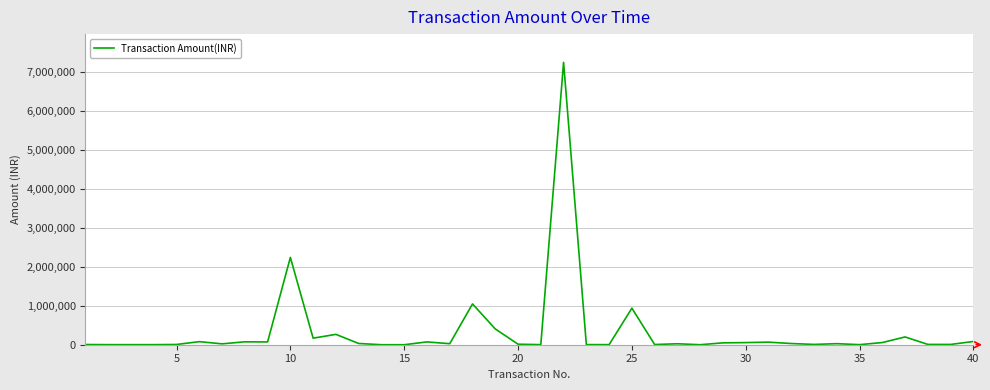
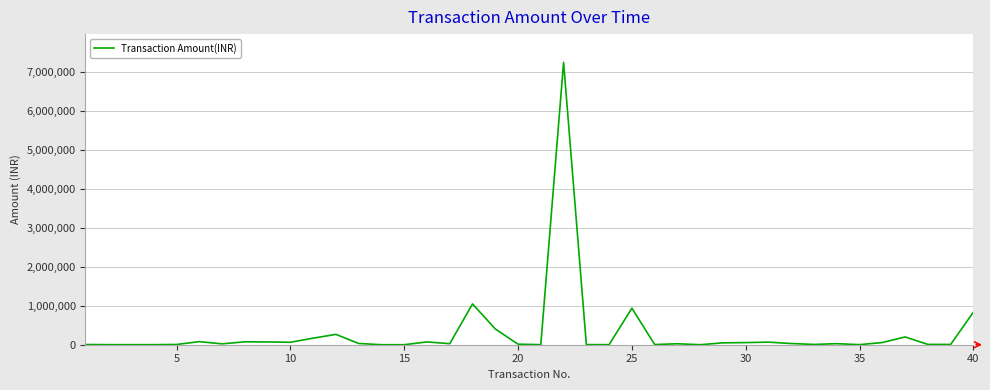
10: 2,200,000 -> 100,000
40: 100,000 -> 800,000
